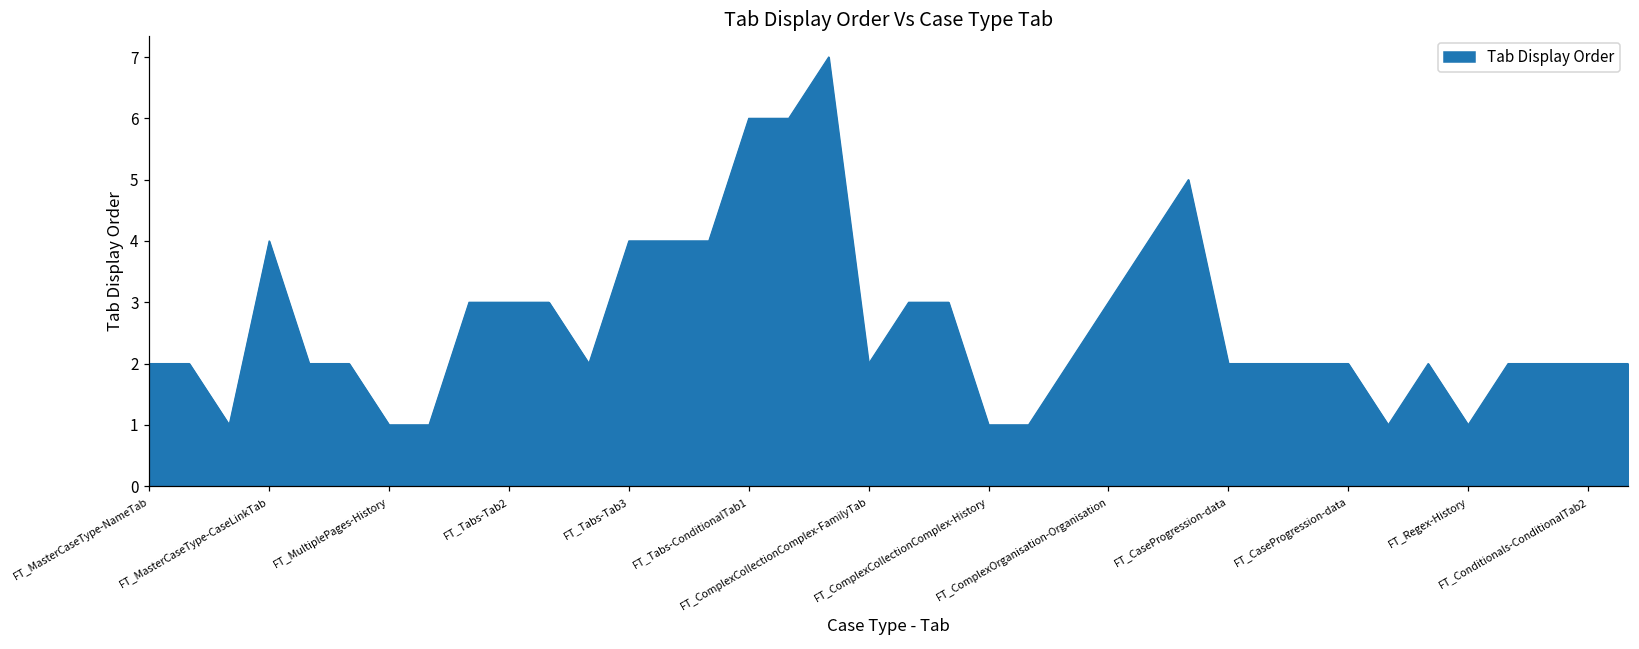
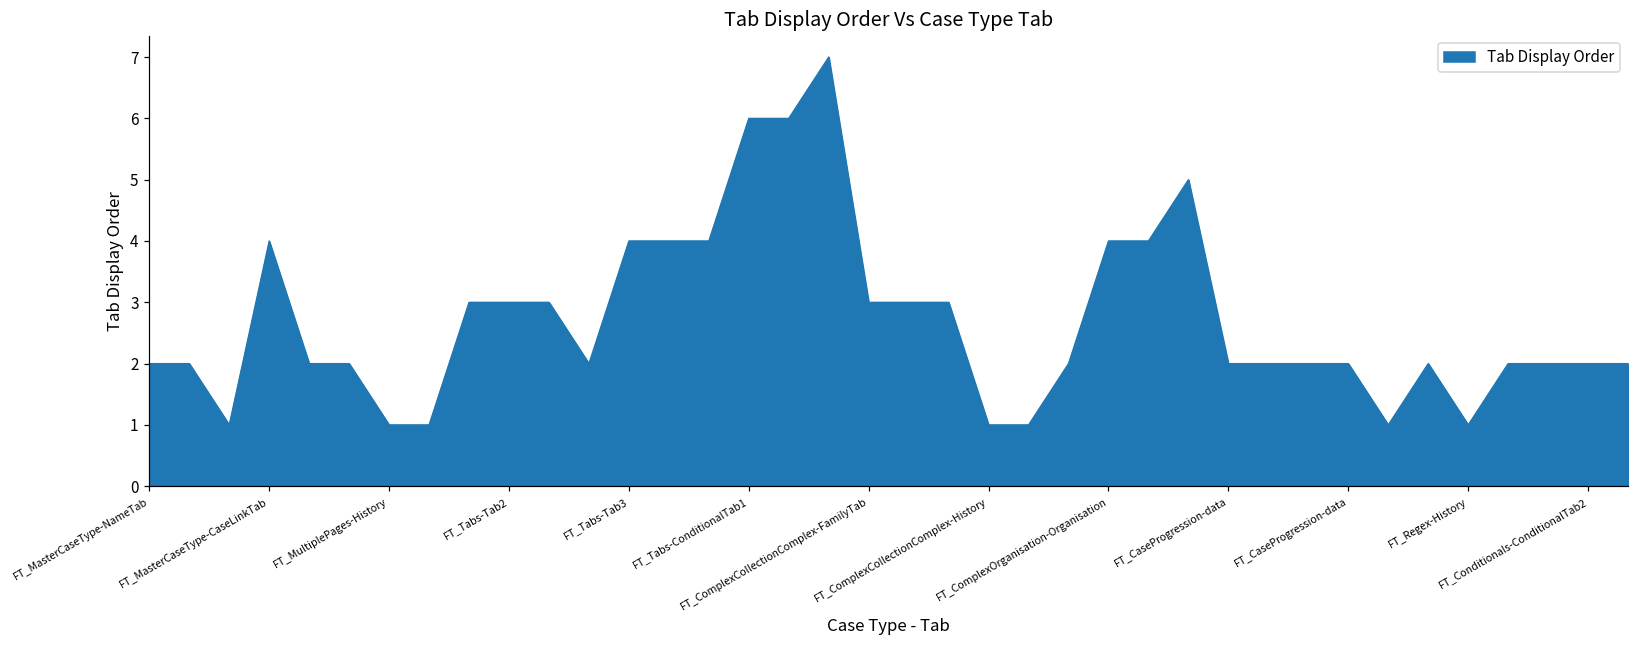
FT_ComplexCollectionComplex-FamilyTab: 2 -> 3
FT_ComplexOrganisation-Organisation: 3 -> 4
